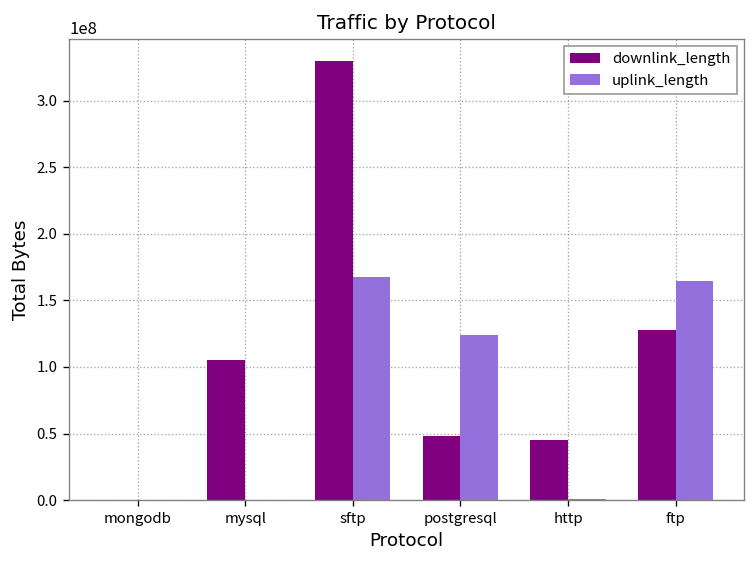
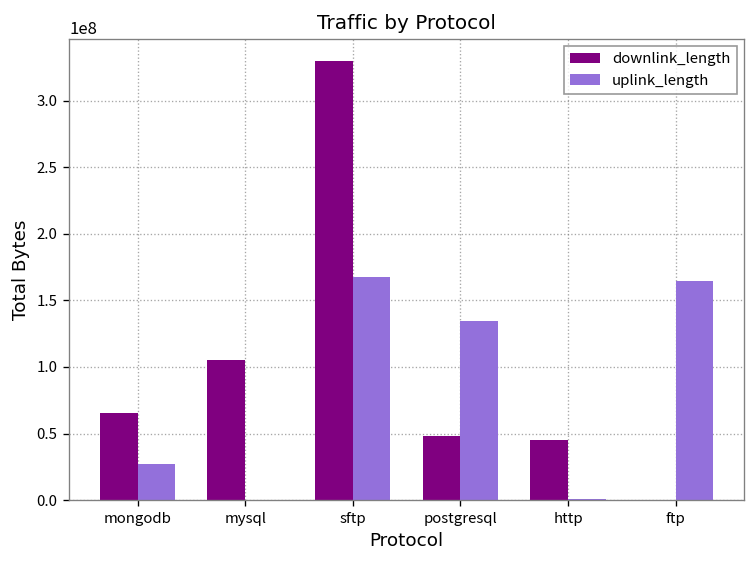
downlink_length, mongodb: 0 -> 66000000
uplink_length, mongodb: 0 -> 27000000
uplink_length, postgresql: 124000000 -> 135000000
downlink_length, ftp: 128000000 -> 0
